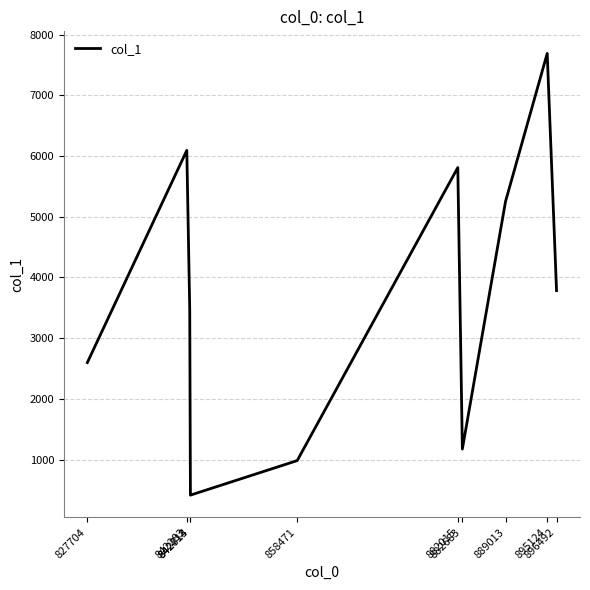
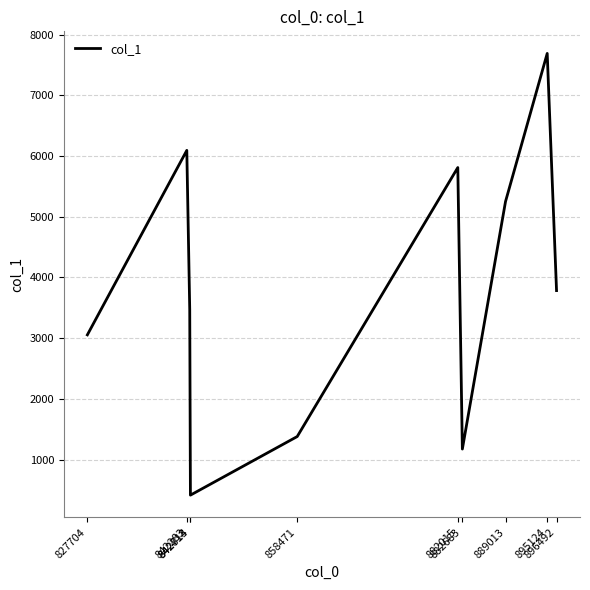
827704: 2600 -> 3100
858471: 1000 -> 1400
